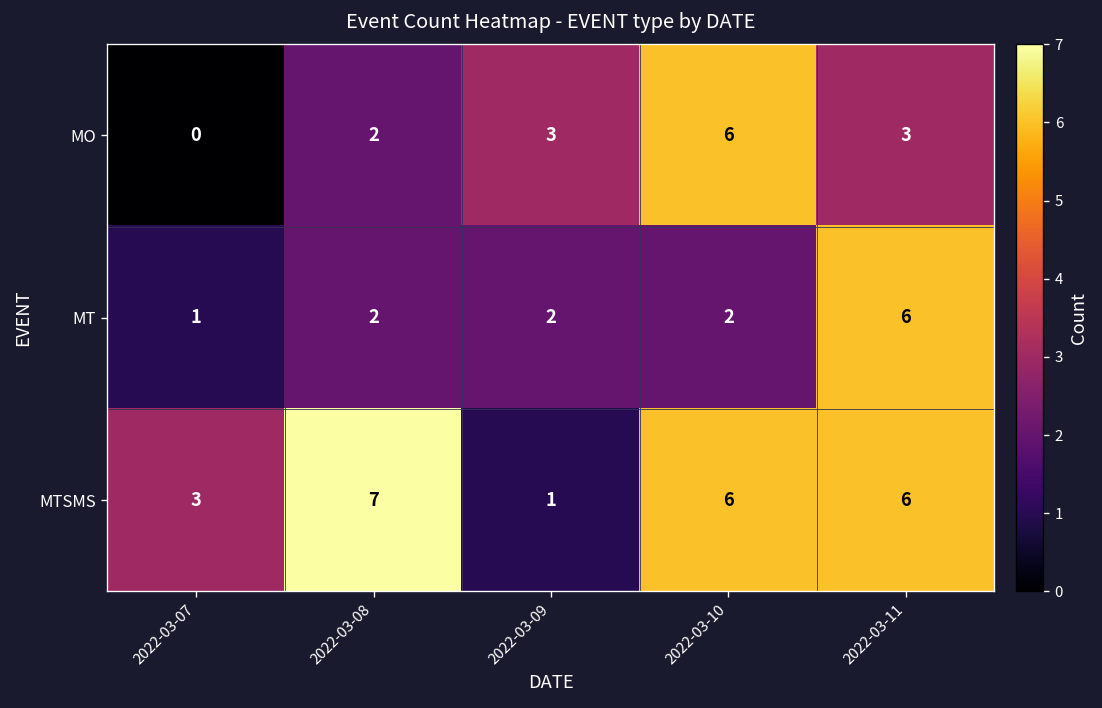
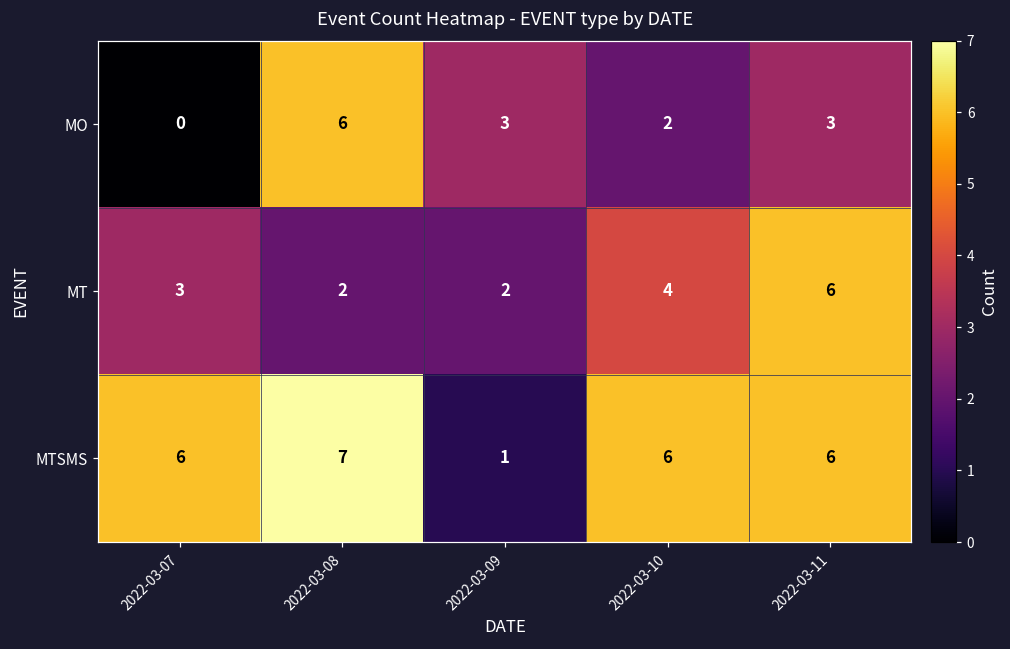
MO, 2022-03-08: 2 -> 6
MO, 2022-03-10: 6 -> 2
MT, 2022-03-07: 1 -> 3
MT, 2022-03-10: 2 -> 4
MTSMS, 2022-03-07: 3 -> 6
